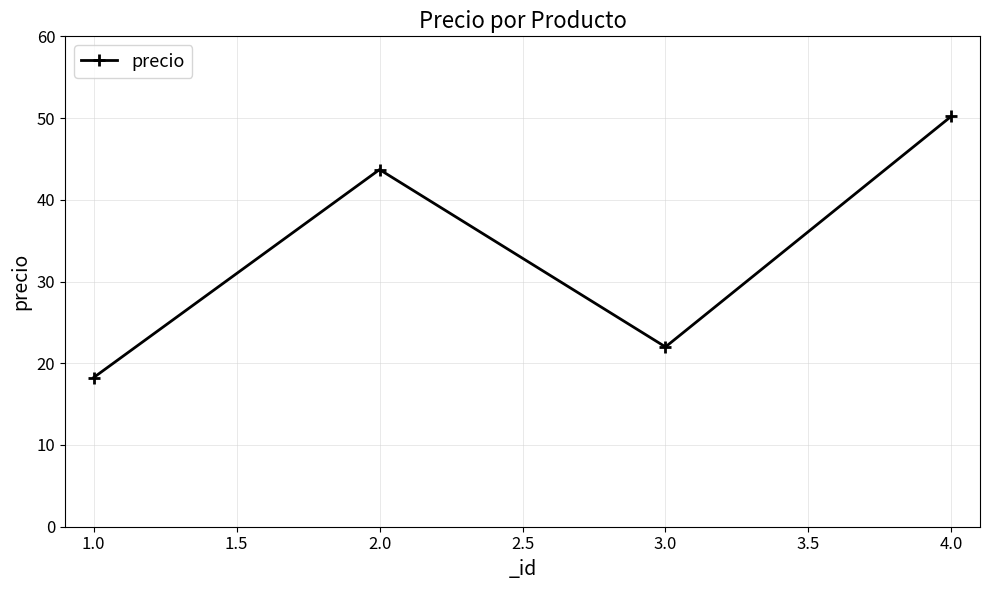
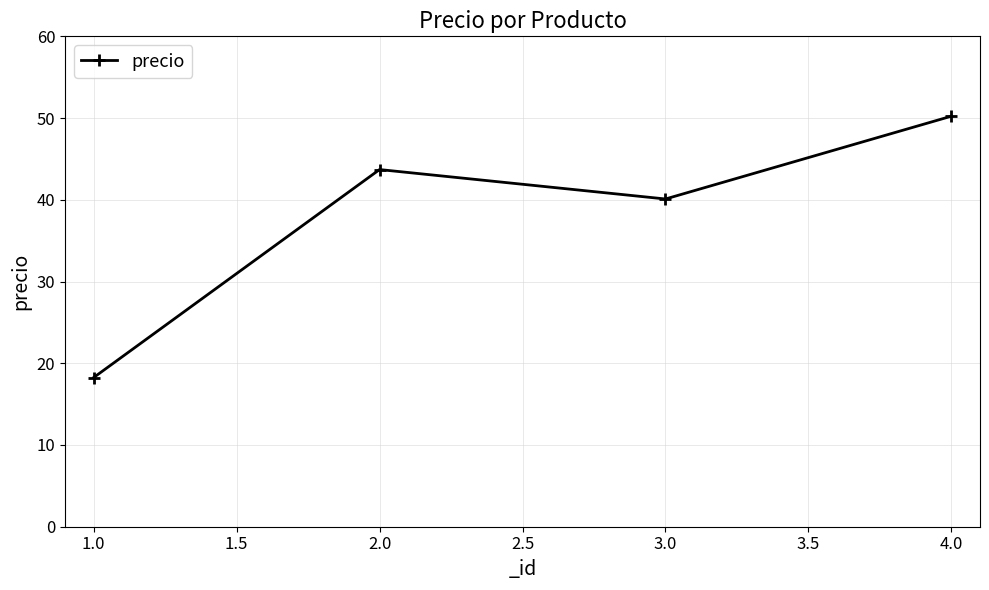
3.0: 22 -> 40
